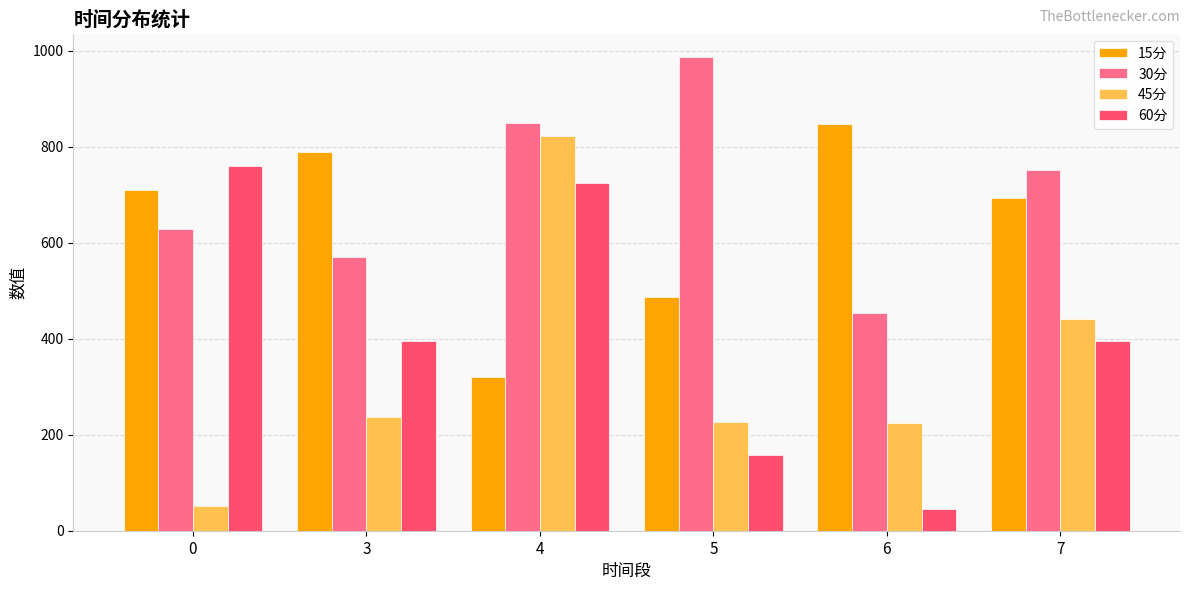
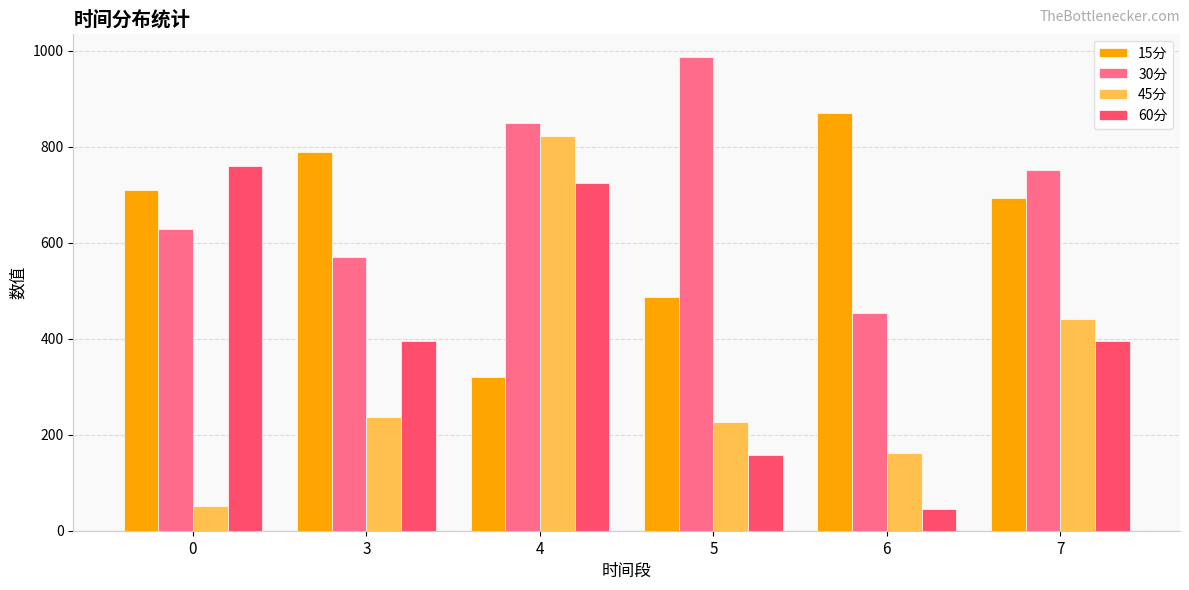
15分, 6: 850 -> 870
45分, 6: 220 -> 160
